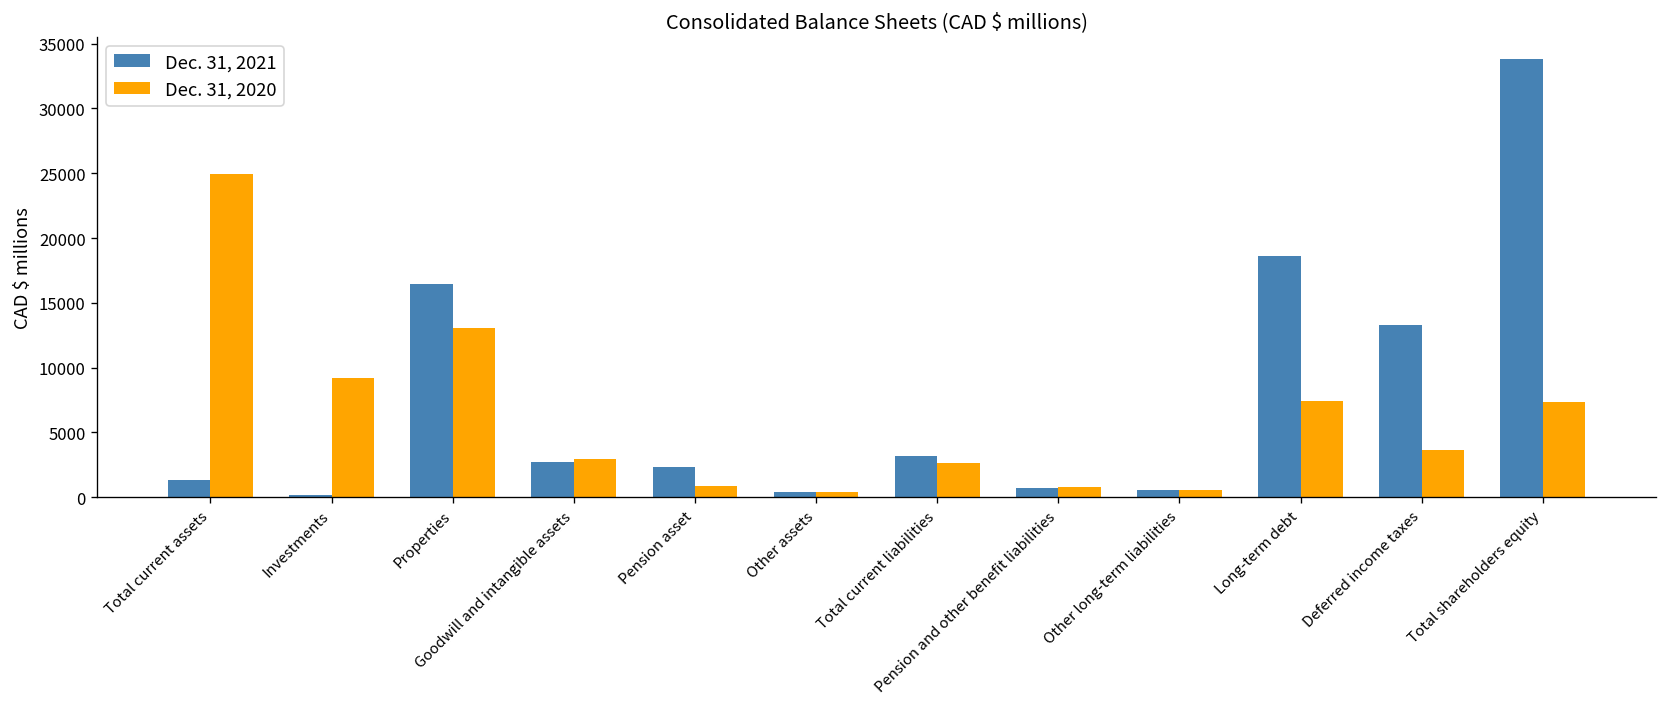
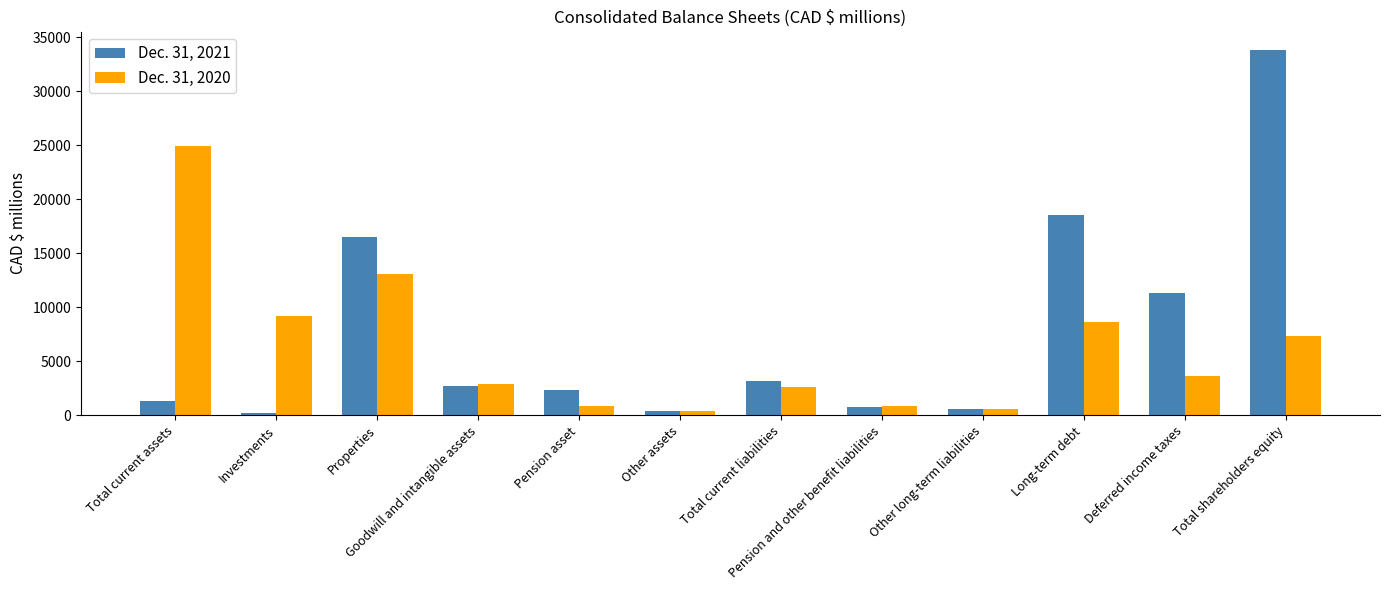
Dec. 31, 2020, Long-term debt: 7400 -> 8600
Dec. 31, 2021, Deferred income taxes: 13300 -> 11400
